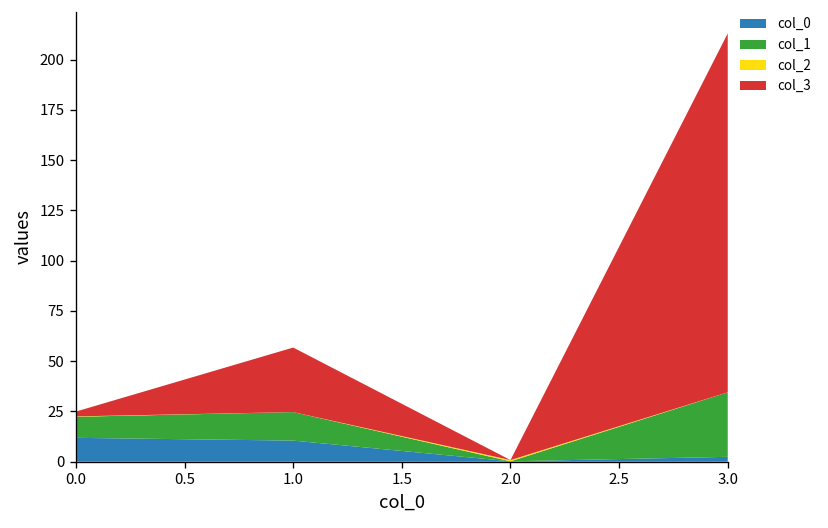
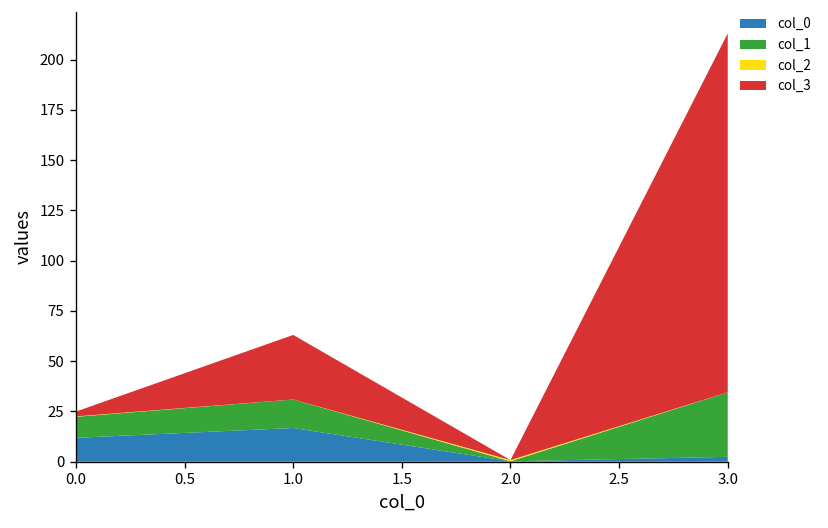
col_0, 1.0: 10 -> 17
